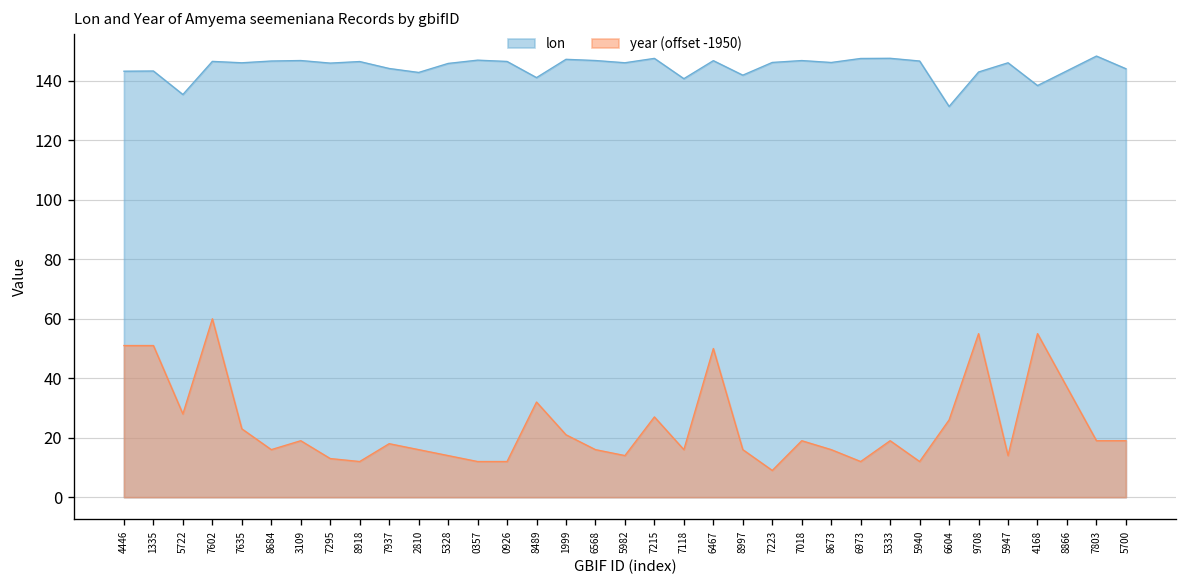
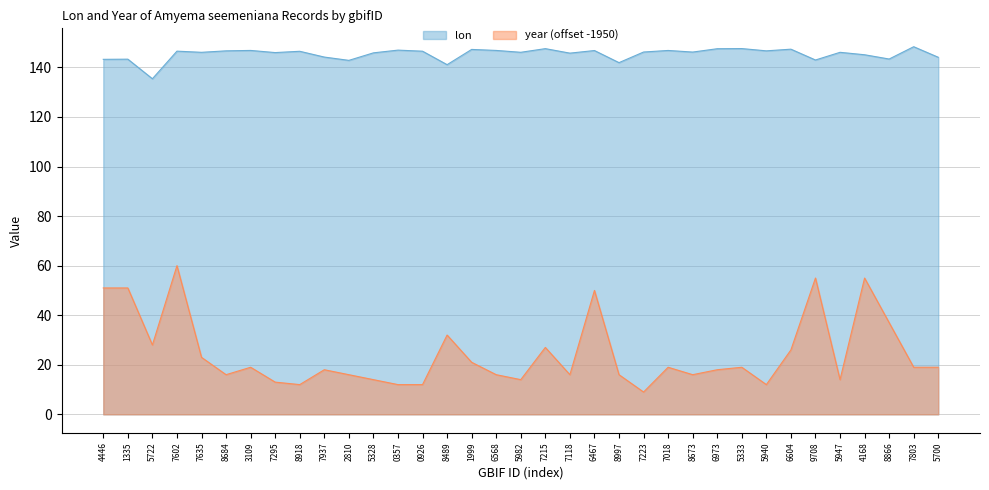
lon, 7118: 141 -> 146
year (offset -1950), 6973: 12 -> 18
lon, 6604: 131 -> 147
lon, 4168: 138 -> 145
